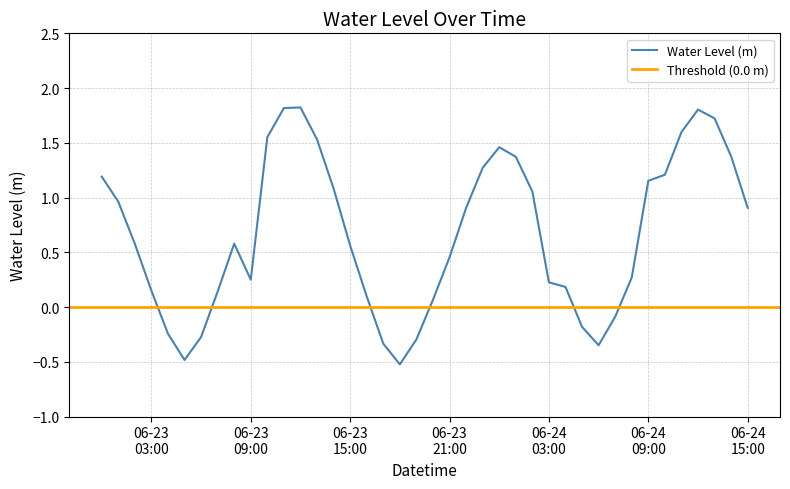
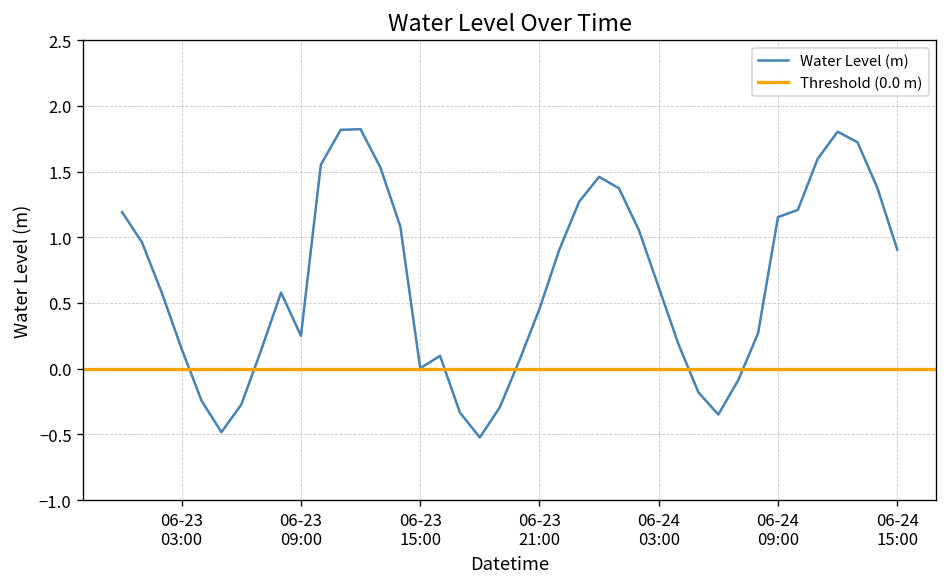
06-23 15:00: 0.56 -> 0.00
06-24 03:00: 0.23 -> 0.62
